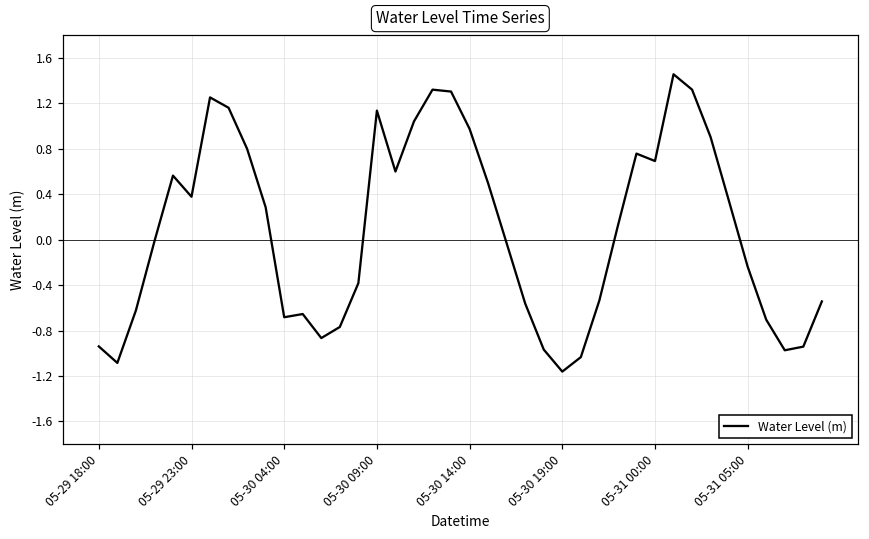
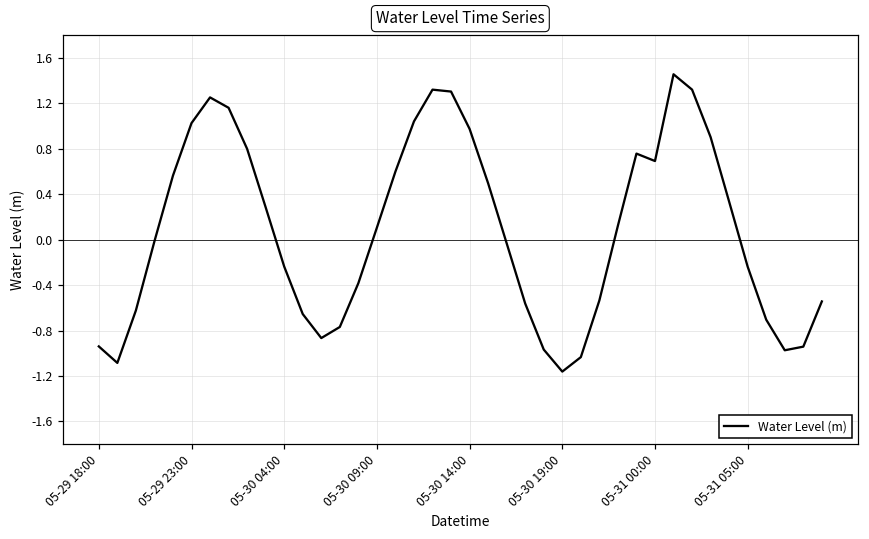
05-29 23:00: 0.38 -> 1.03
05-30 04:00: -0.68 -> -0.24
05-30 09:00: 1.14 -> 0.11
